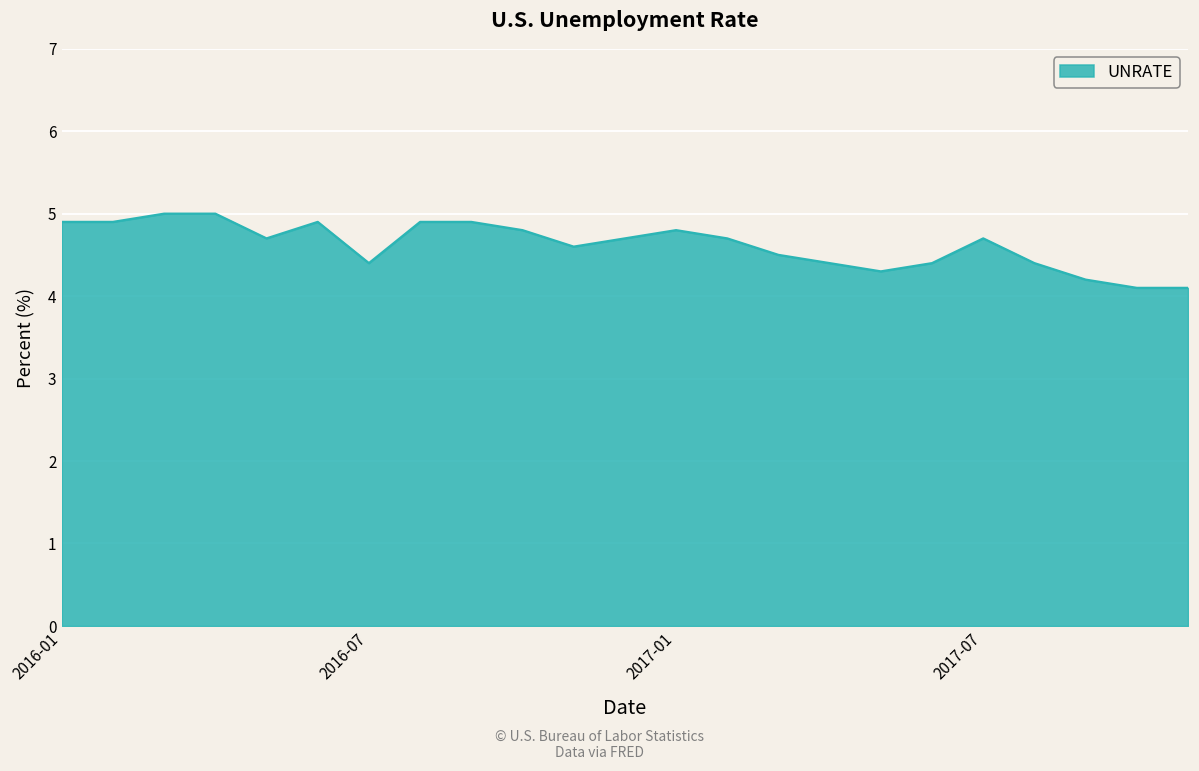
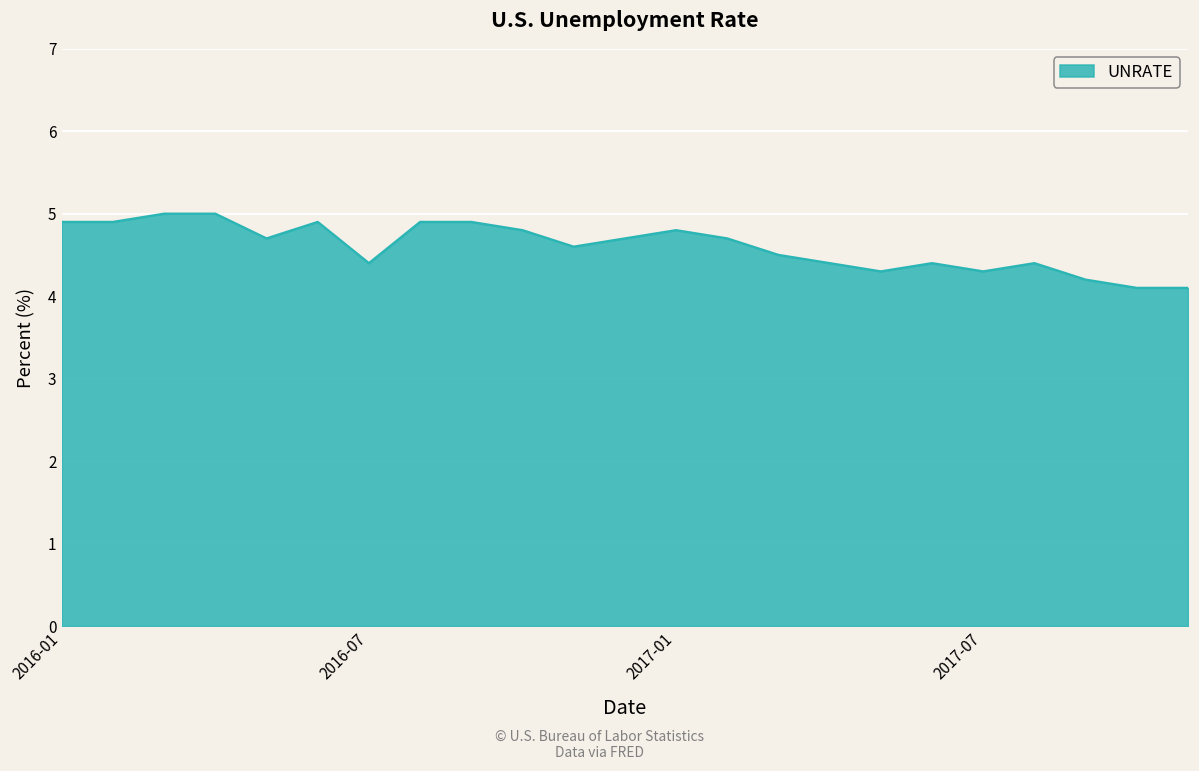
2017-07: 4.7 -> 4.3
